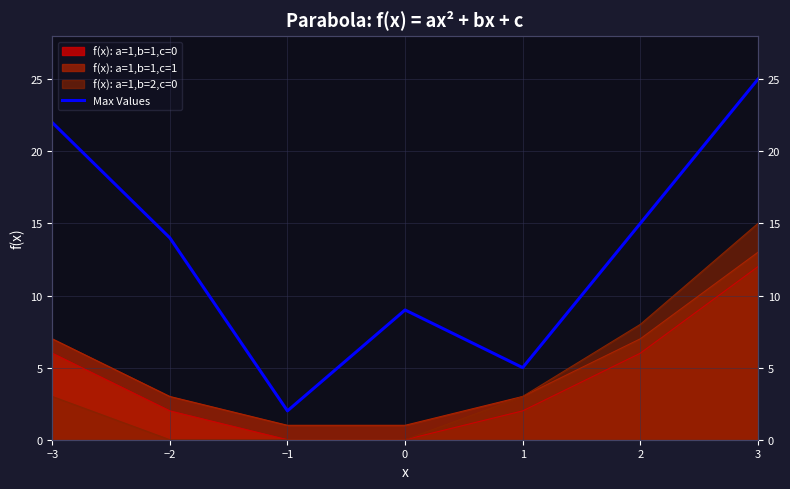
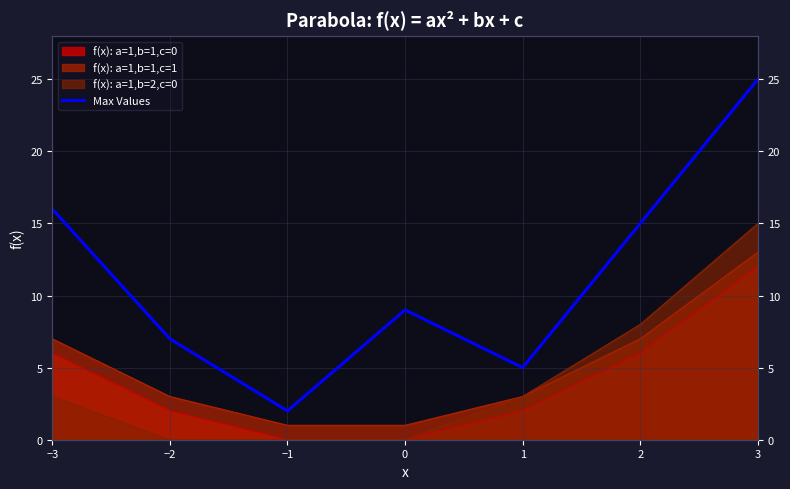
Max Values, −3: 22 -> 16
Max Values, −2: 14 -> 7
